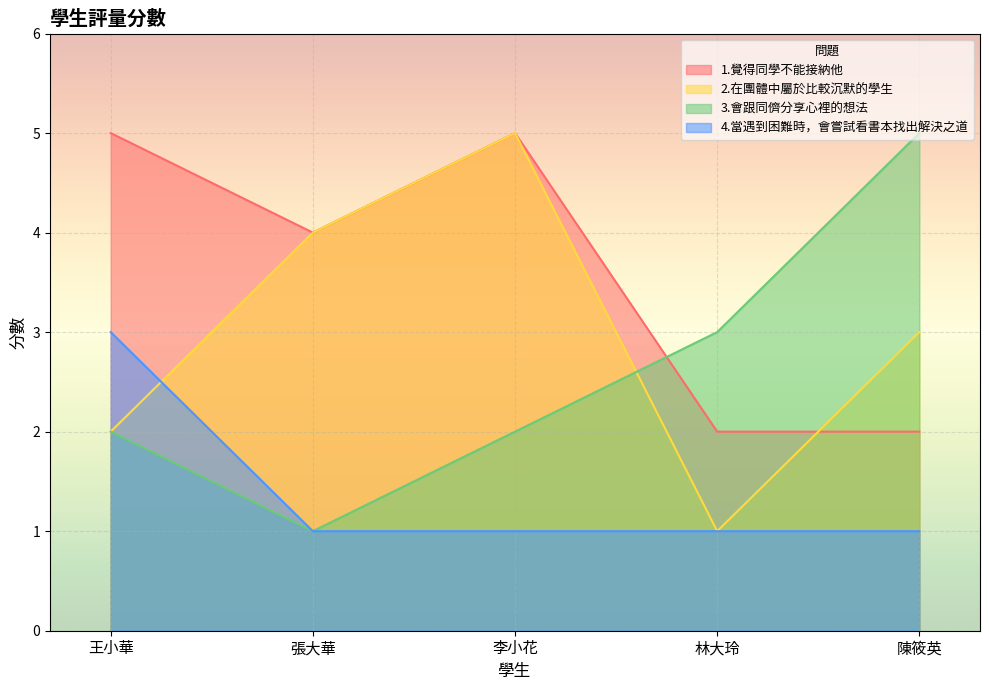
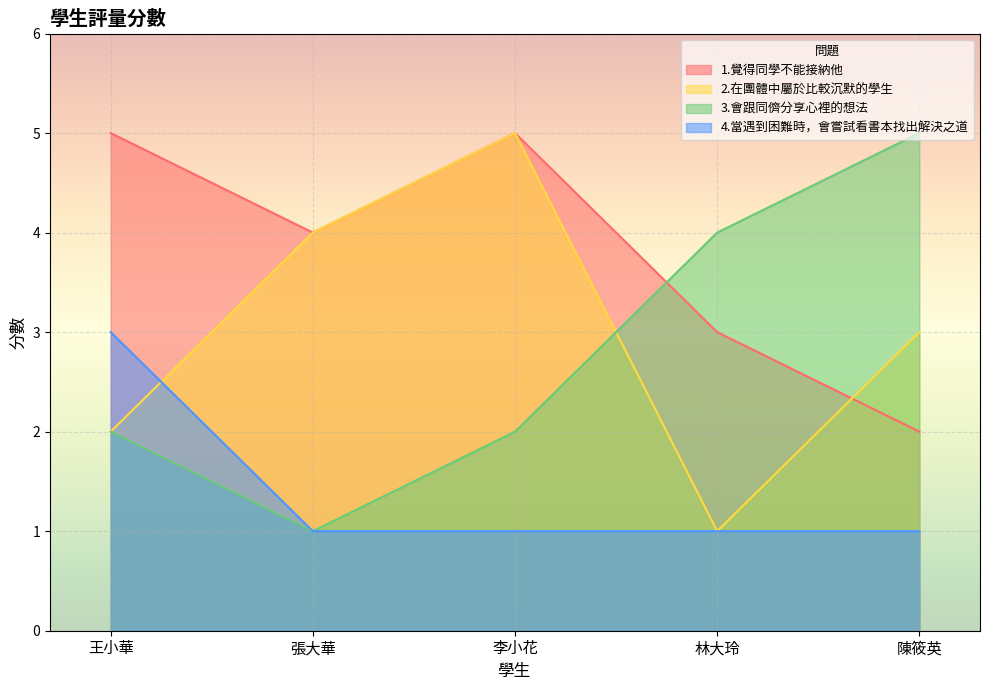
1.覺得同學不能接納他, 林大玲: 2 -> 3
3.會跟同儕分享心裡的想法, 林大玲: 3 -> 4
